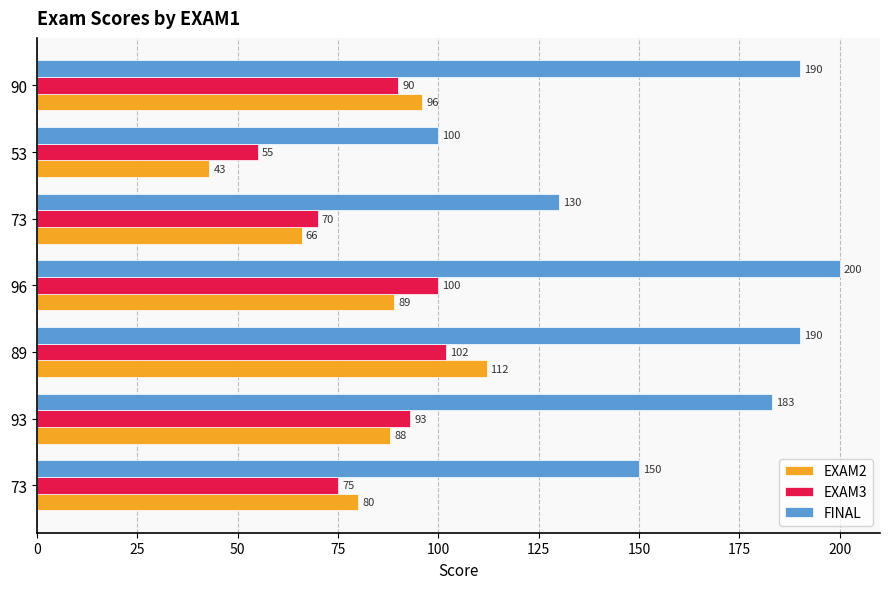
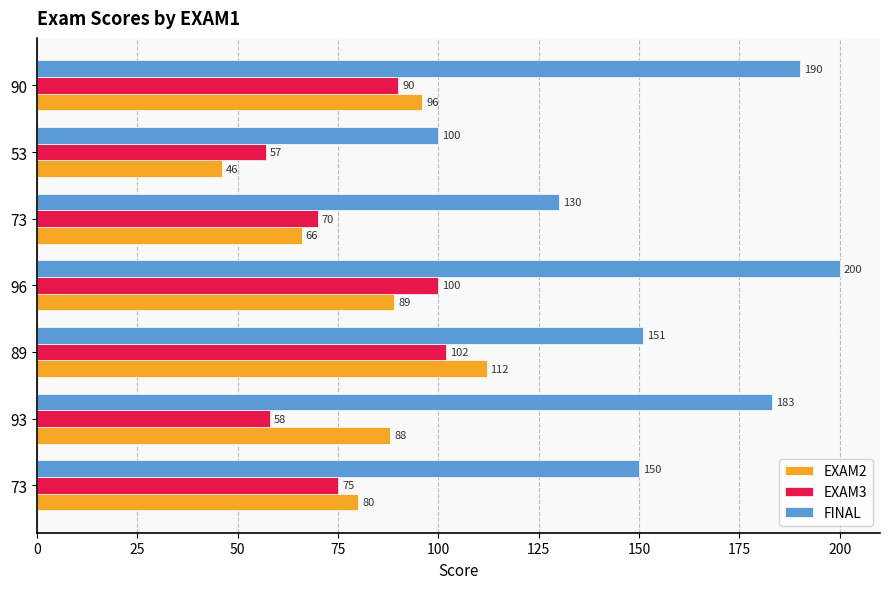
EXAM3, 53: 55 -> 57
EXAM2, 53: 43 -> 46
FINAL, 89: 190 -> 151
EXAM3, 93: 93 -> 58
